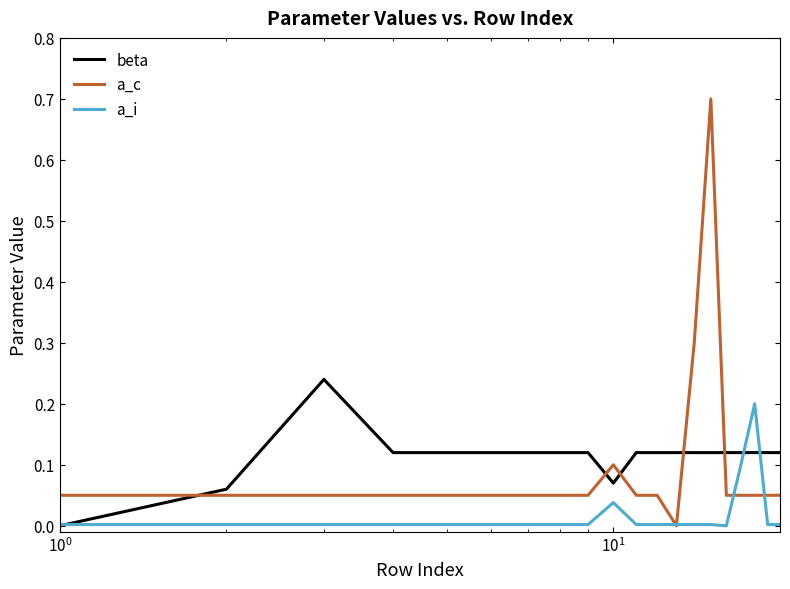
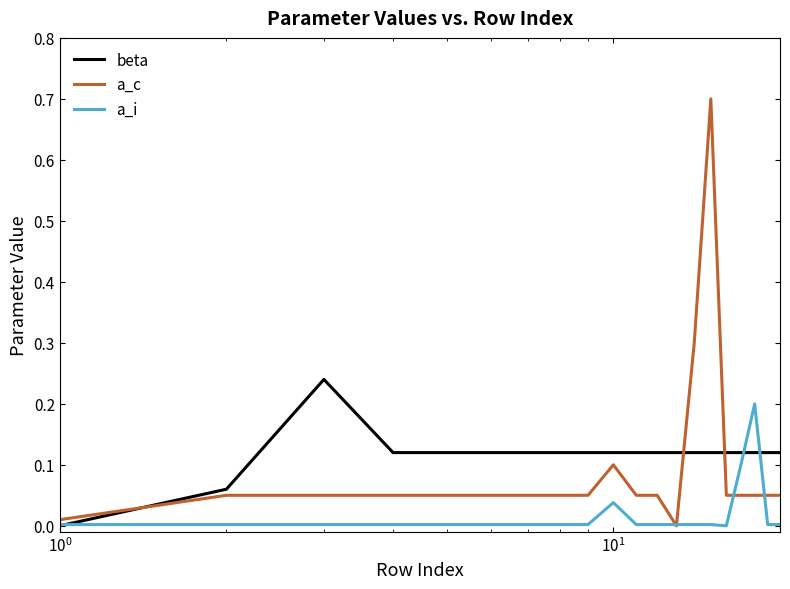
a_c, 10^0: 0.05 -> 0.01
beta, 10^1: 0.07 -> 0.12
